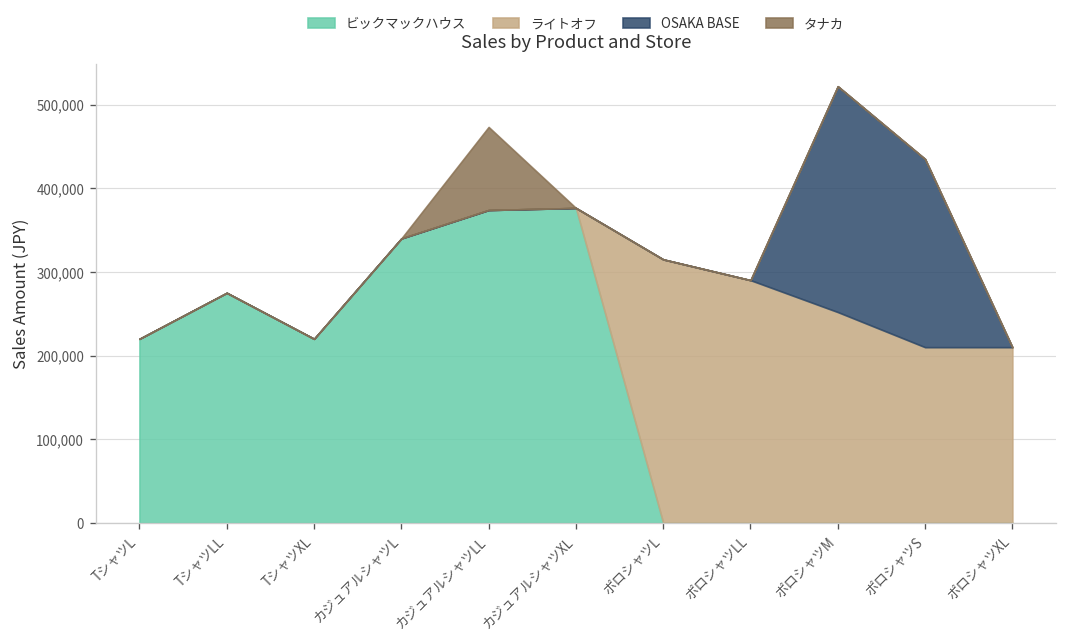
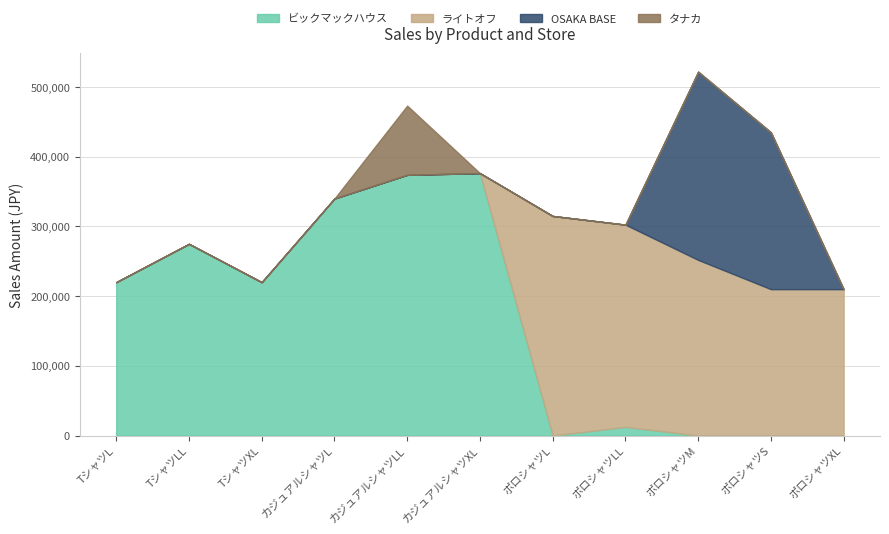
ビックマックハウス, ポロシャツLL: 0 -> 10,000
